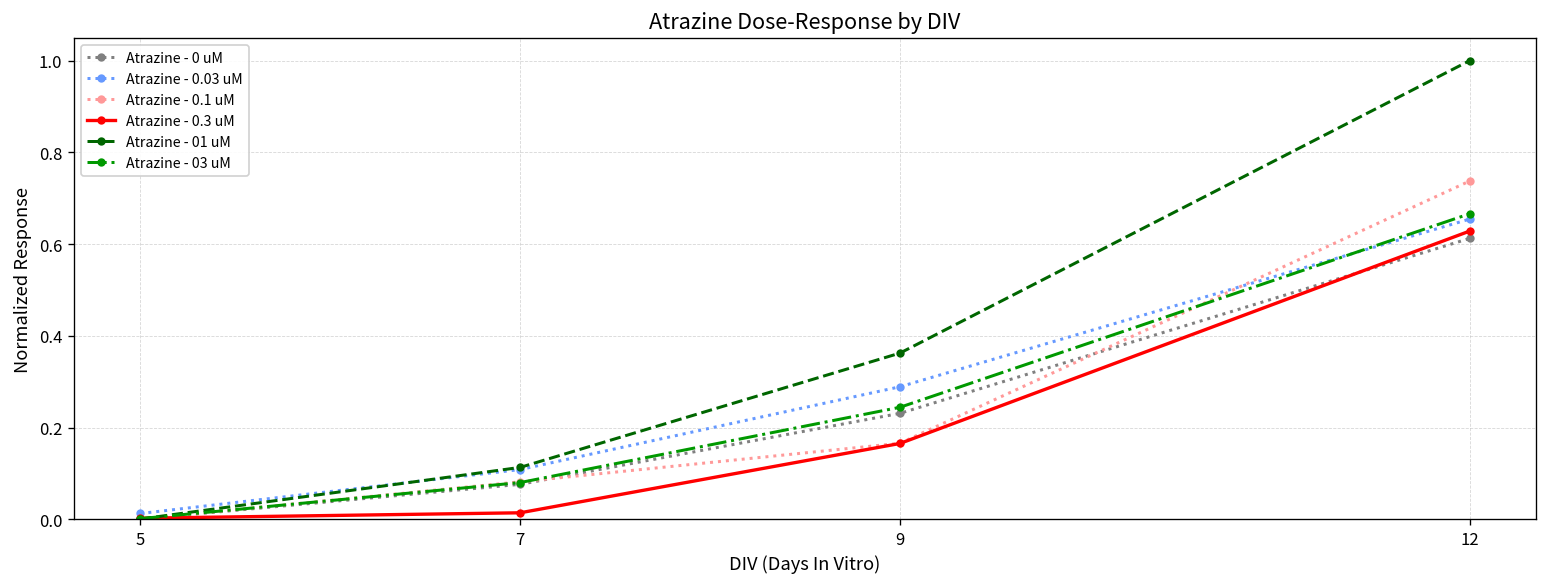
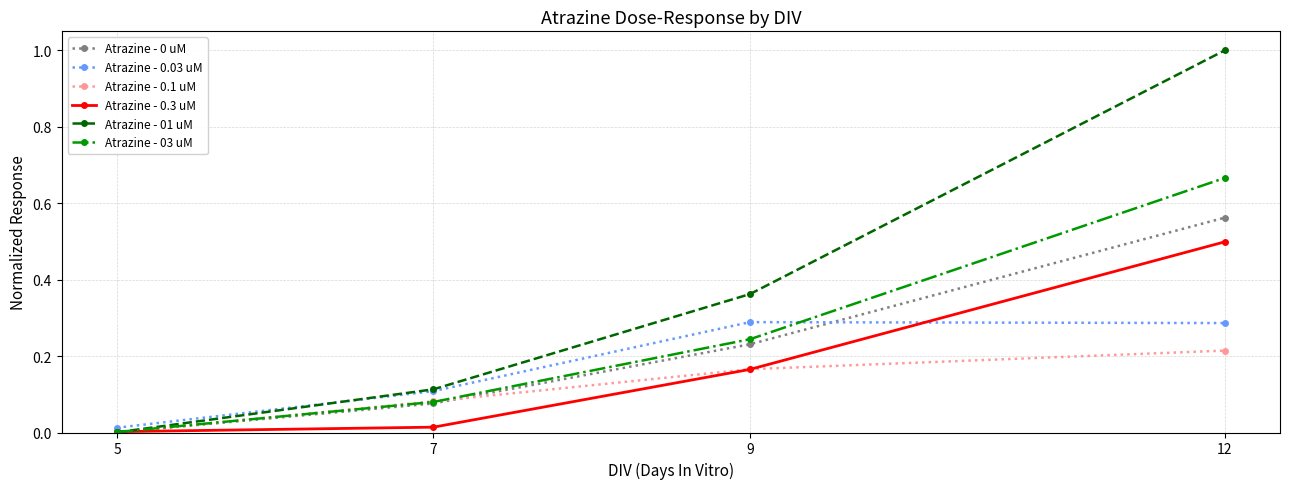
Atrazine - 0 uM, 12: 0.61 -> 0.56
Atrazine - 0.03 uM, 12: 0.65 -> 0.29
Atrazine - 0.1 uM, 12: 0.74 -> 0.21
Atrazine - 0.3 uM, 12: 0.63 -> 0.50
